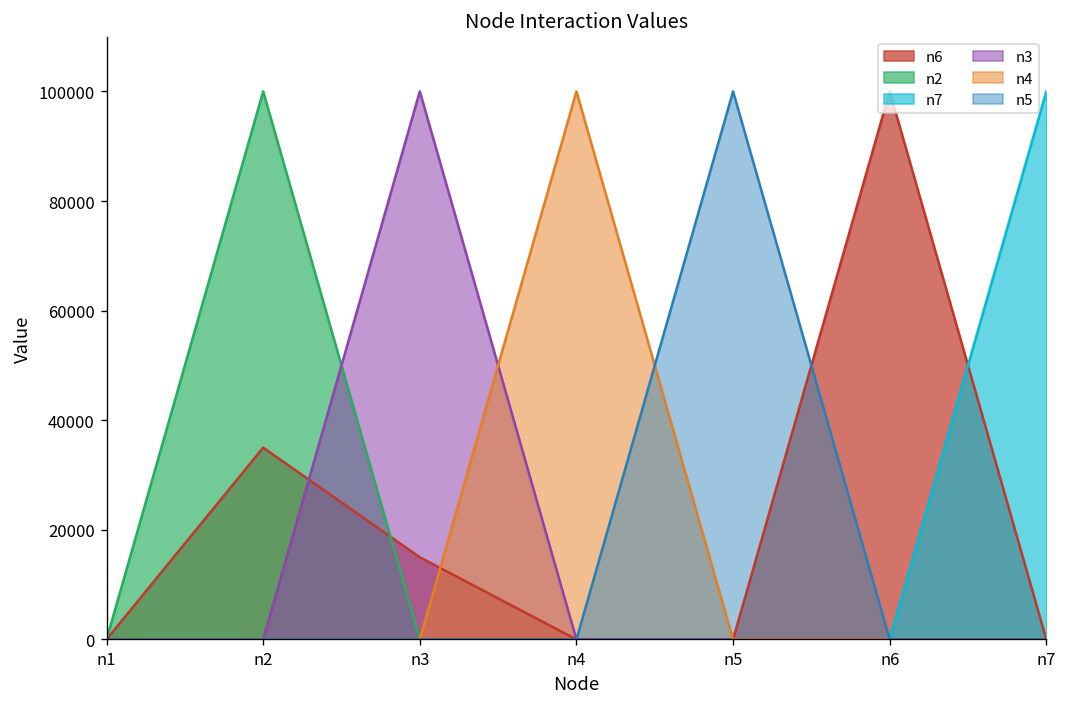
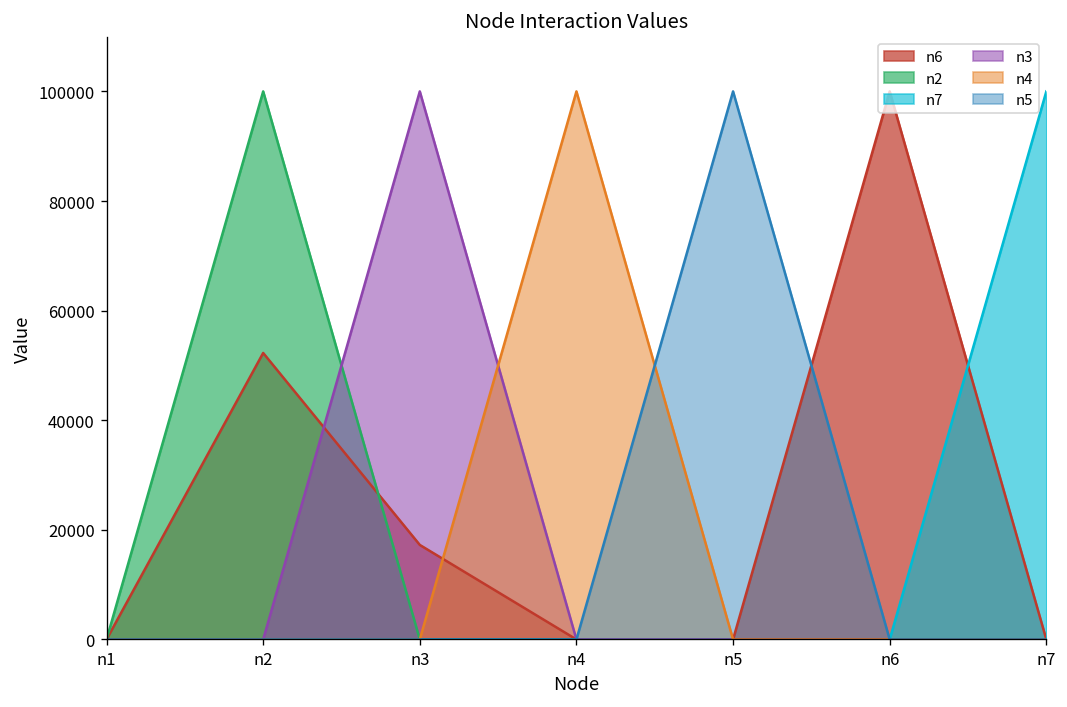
n6, n2: 35000 -> 52000
n6, n3: 15000 -> 17000
